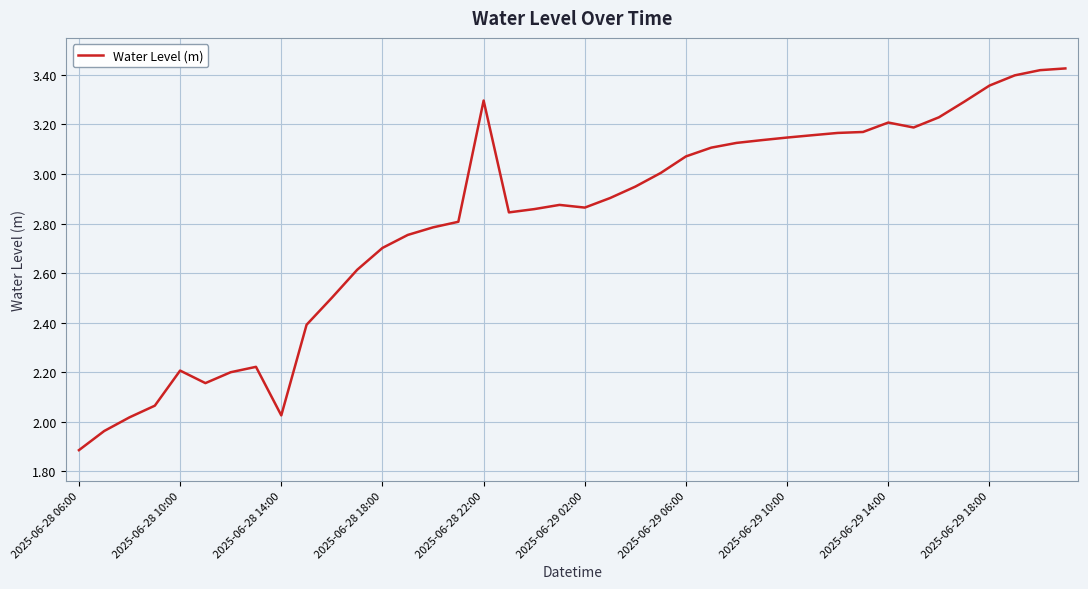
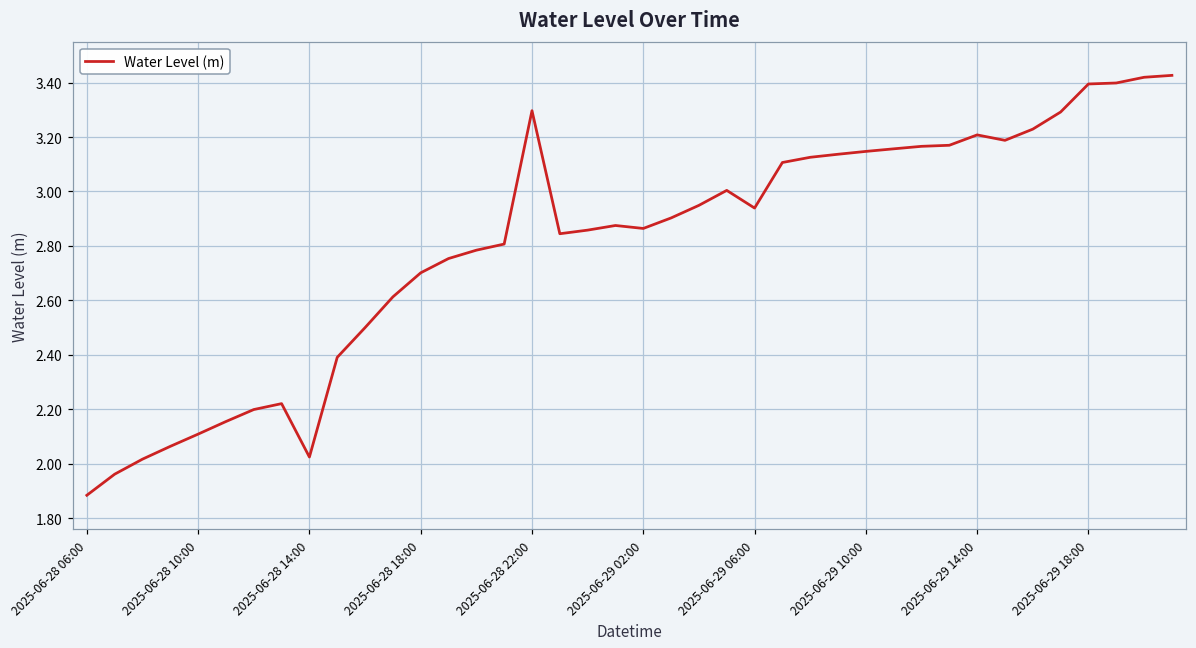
2025-06-28 10:00: 2.21 -> 2.11
2025-06-29 06:00: 3.07 -> 2.94
2025-06-29 18:00: 3.36 -> 3.39
